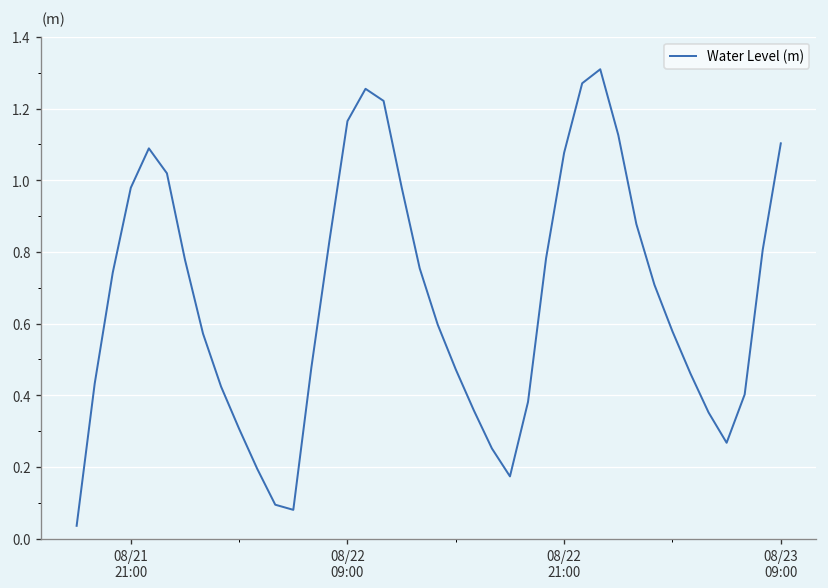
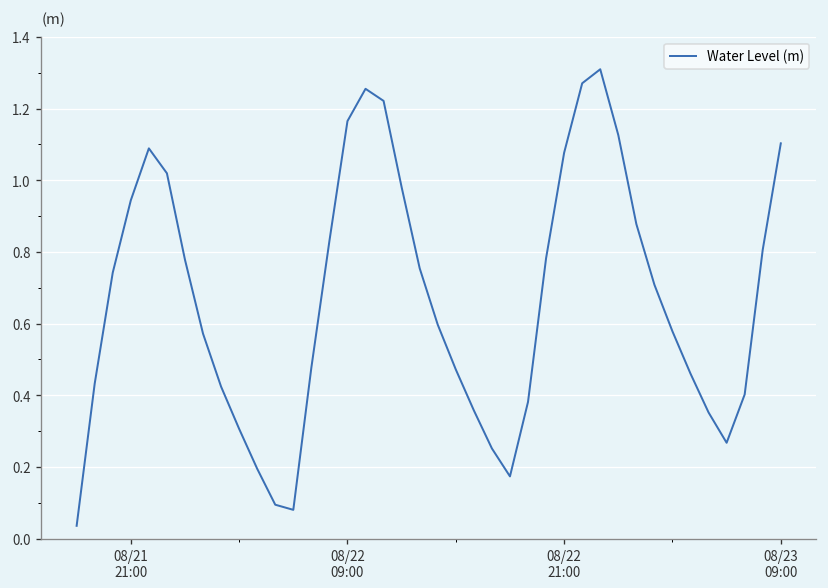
08/21 21:00: 0.98 -> 0.94
